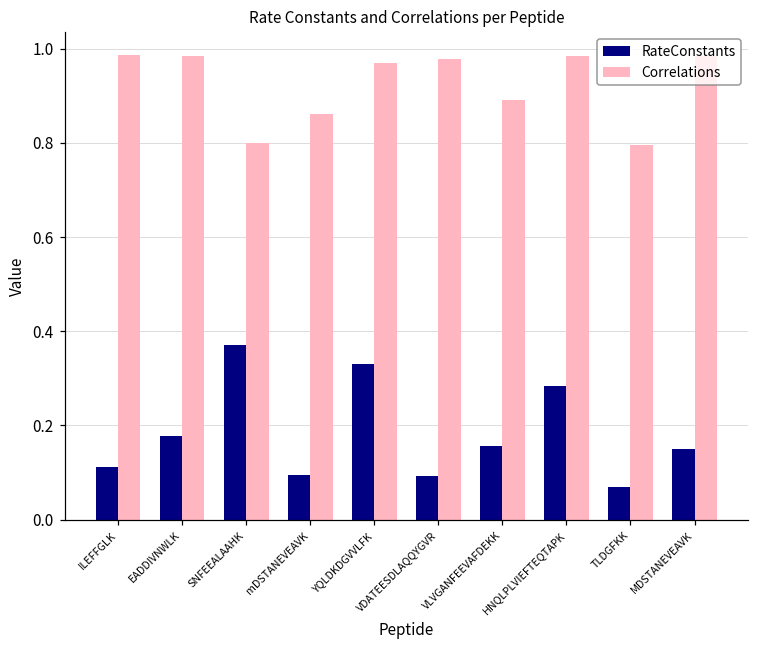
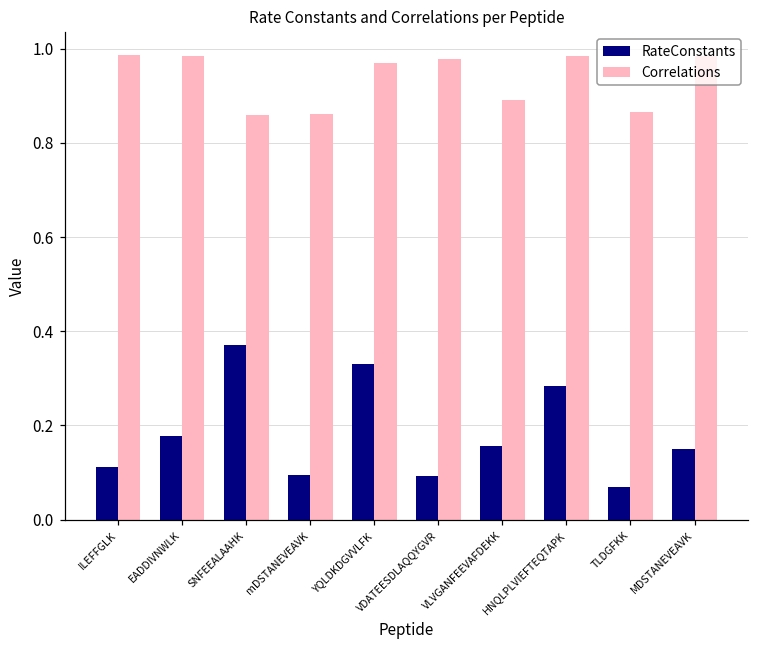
Correlations, SNFEEALAAHK: 0.80 -> 0.86
Correlations, TLDGFKK: 0.79 -> 0.87
